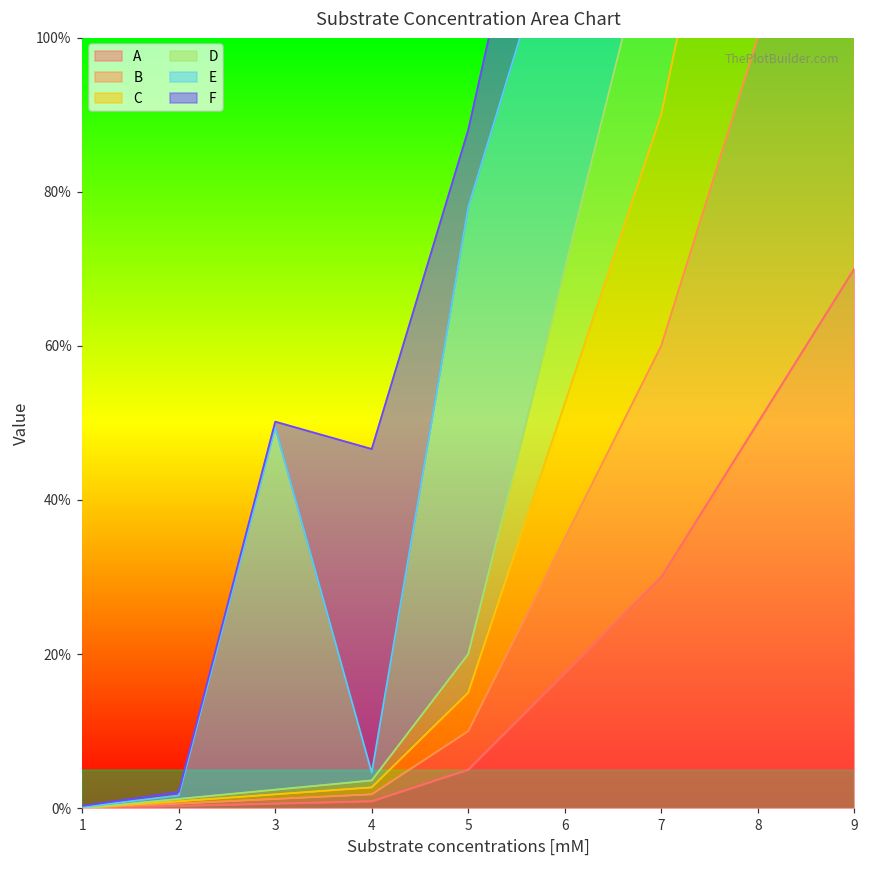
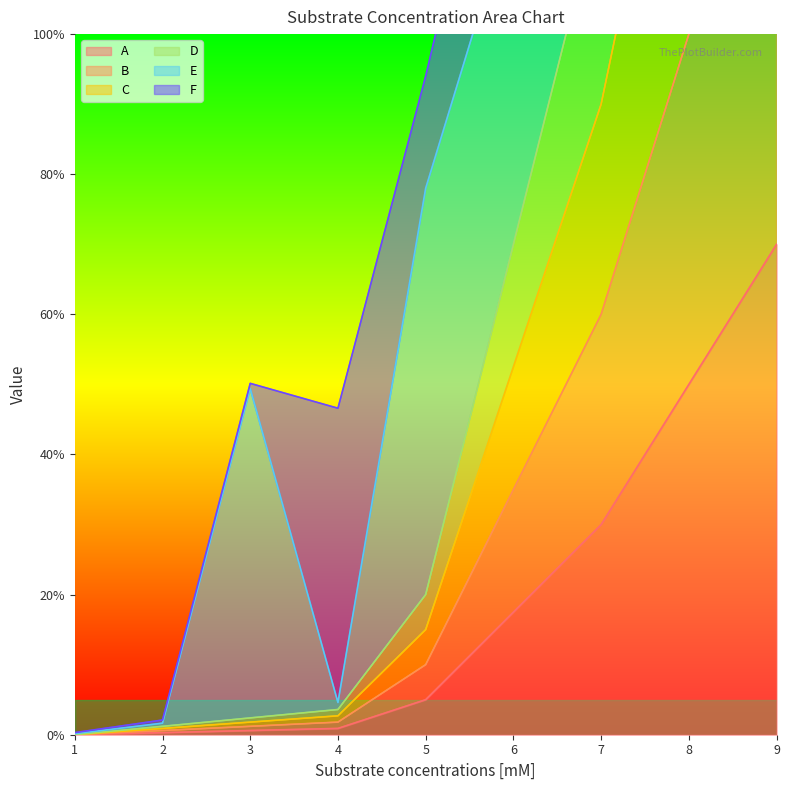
F, 5: 10% -> 16%
